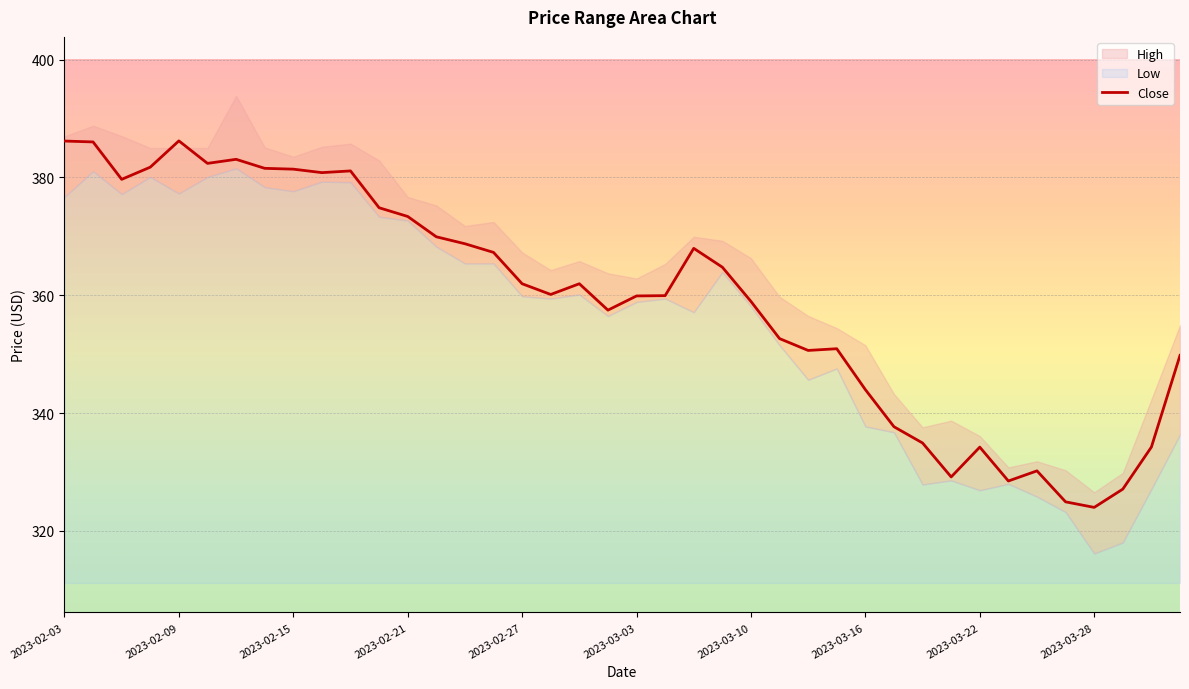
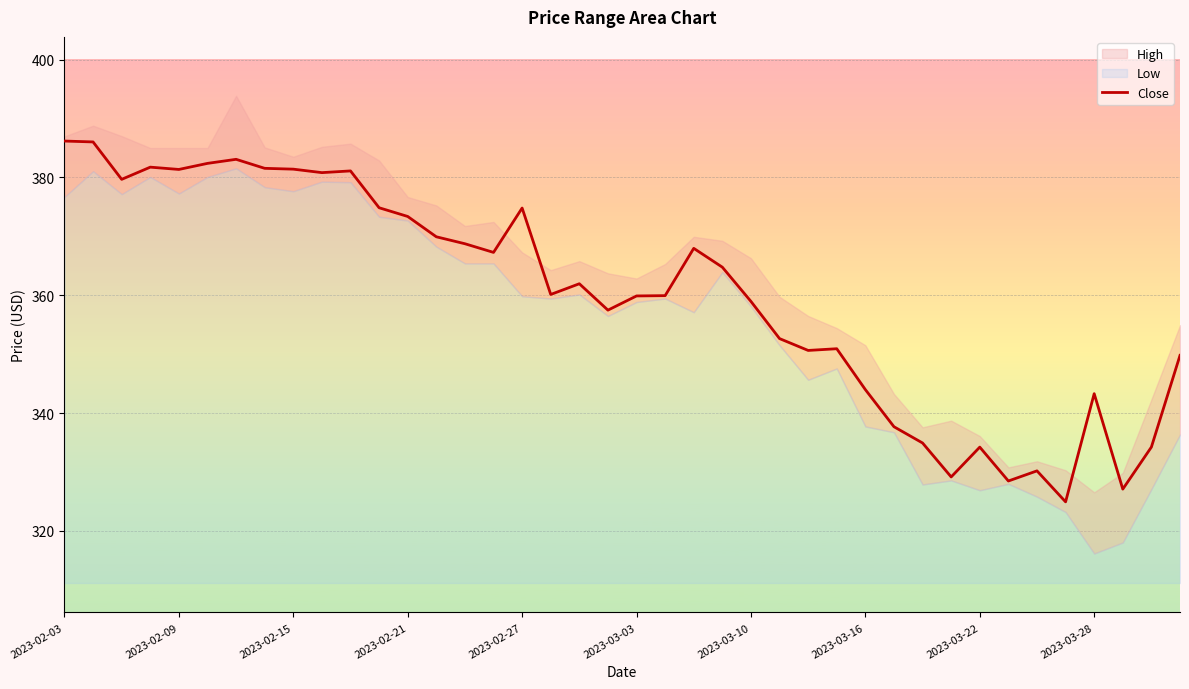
Close, 2023-02-09: 386 -> 381
Close, 2023-02-27: 362 -> 375
Close, 2023-03-28: 324 -> 343
